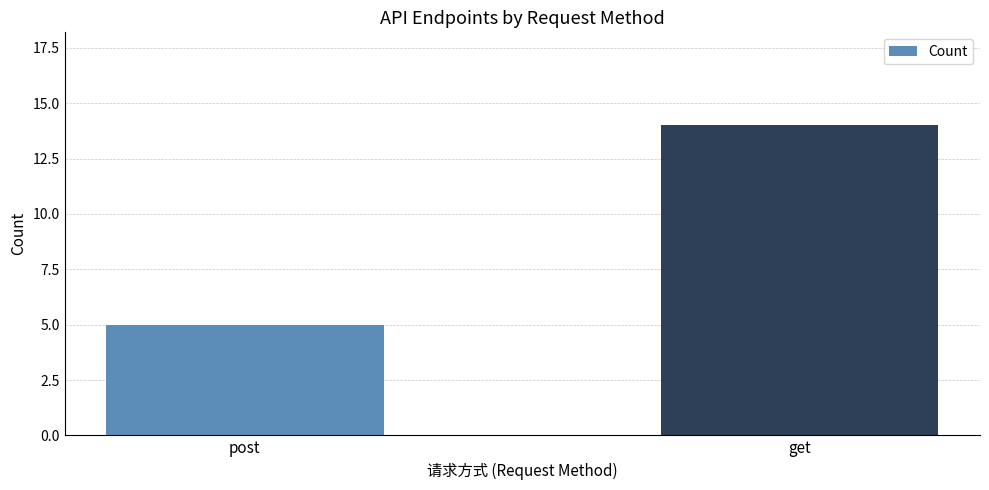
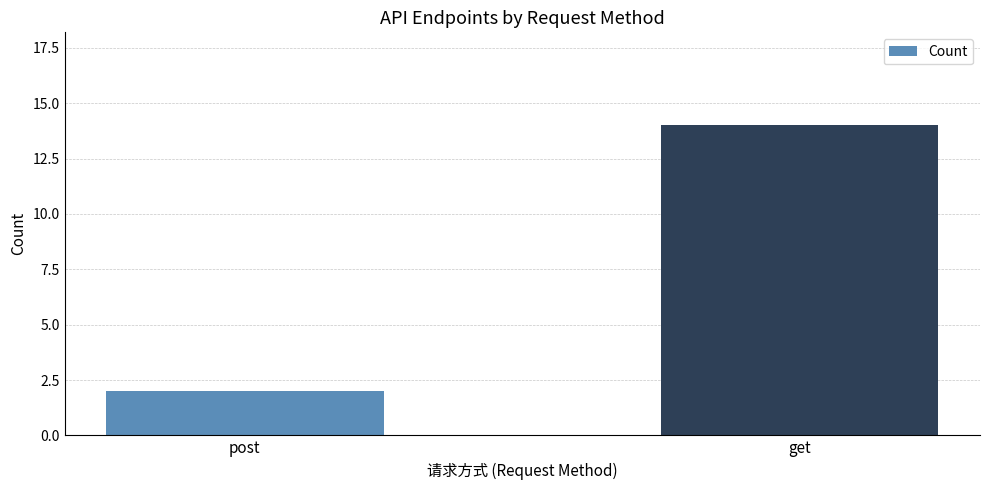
post: 5 -> 2
